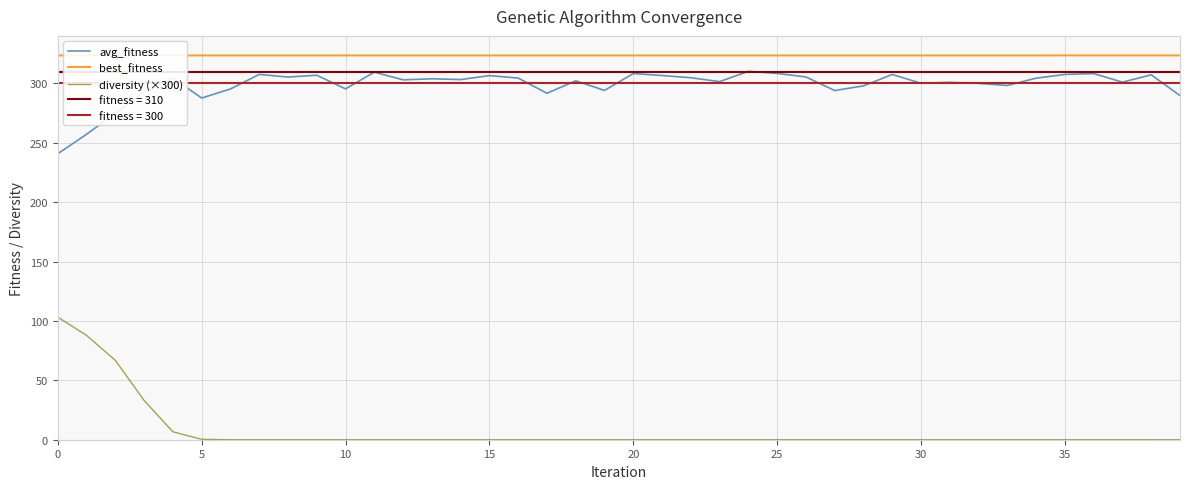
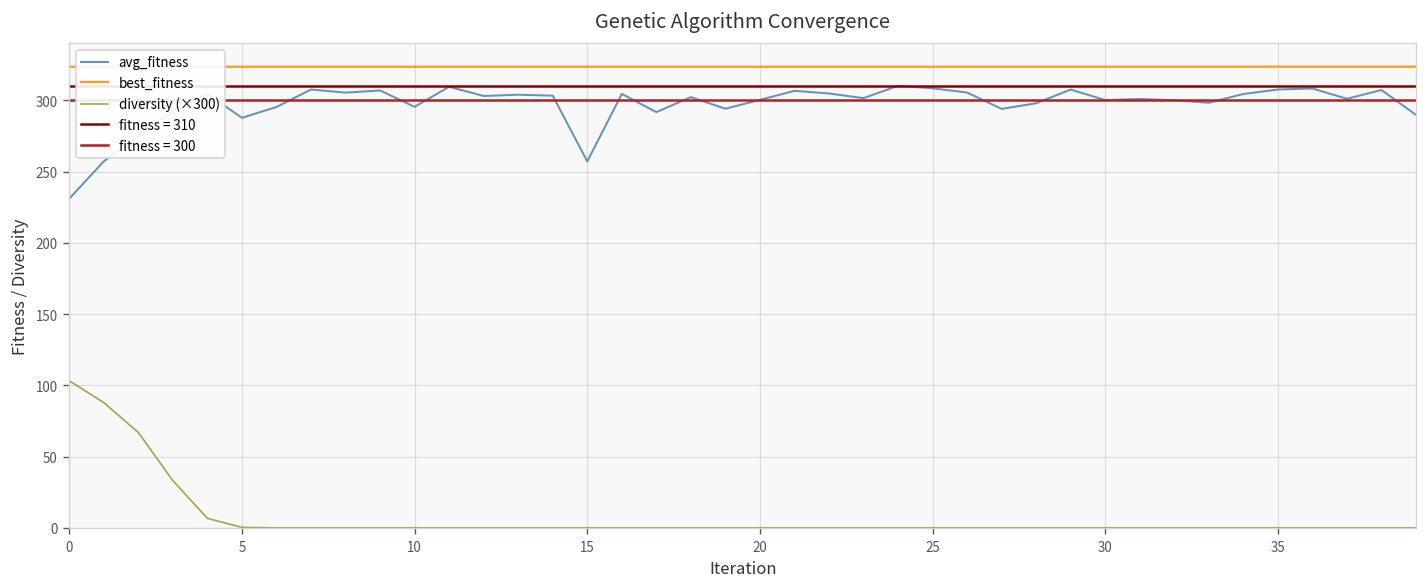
avg_fitness, 0: 241 -> 231
avg_fitness, 15: 307 -> 257
avg_fitness, 20: 308 -> 300
